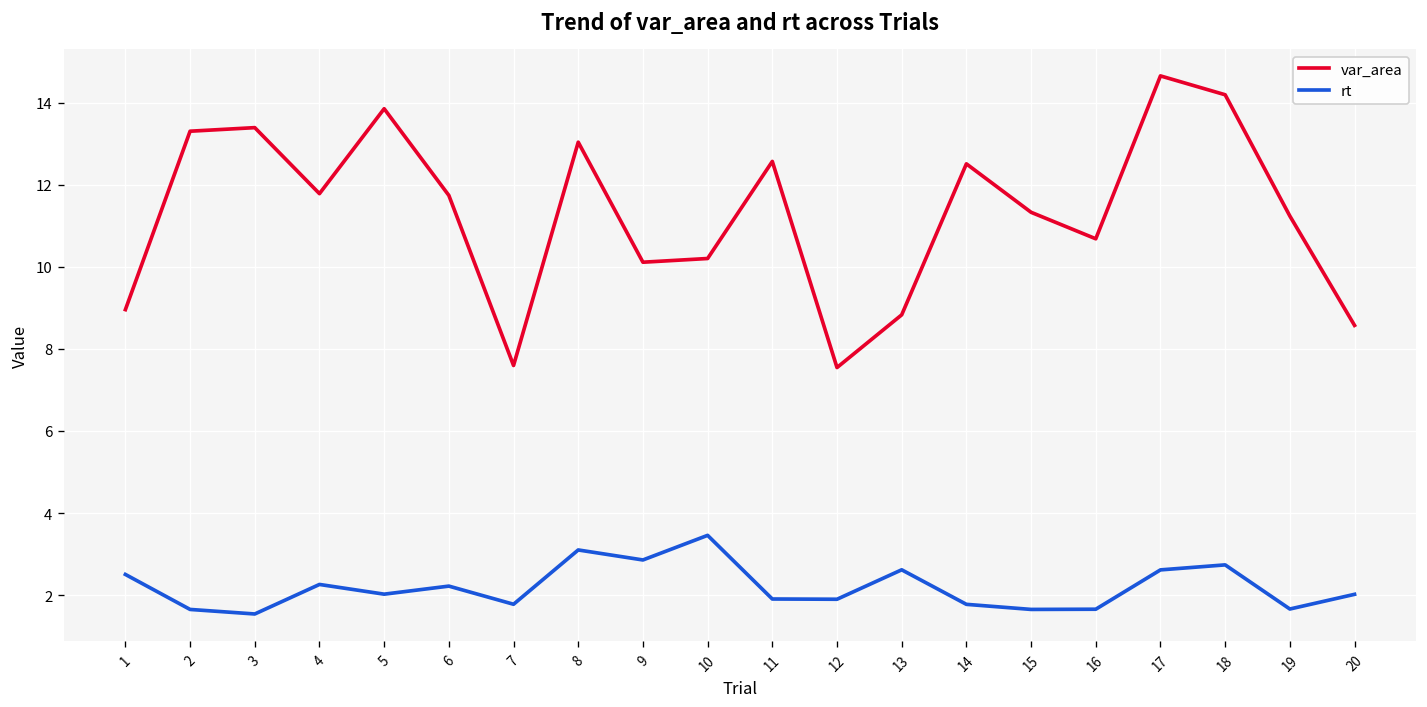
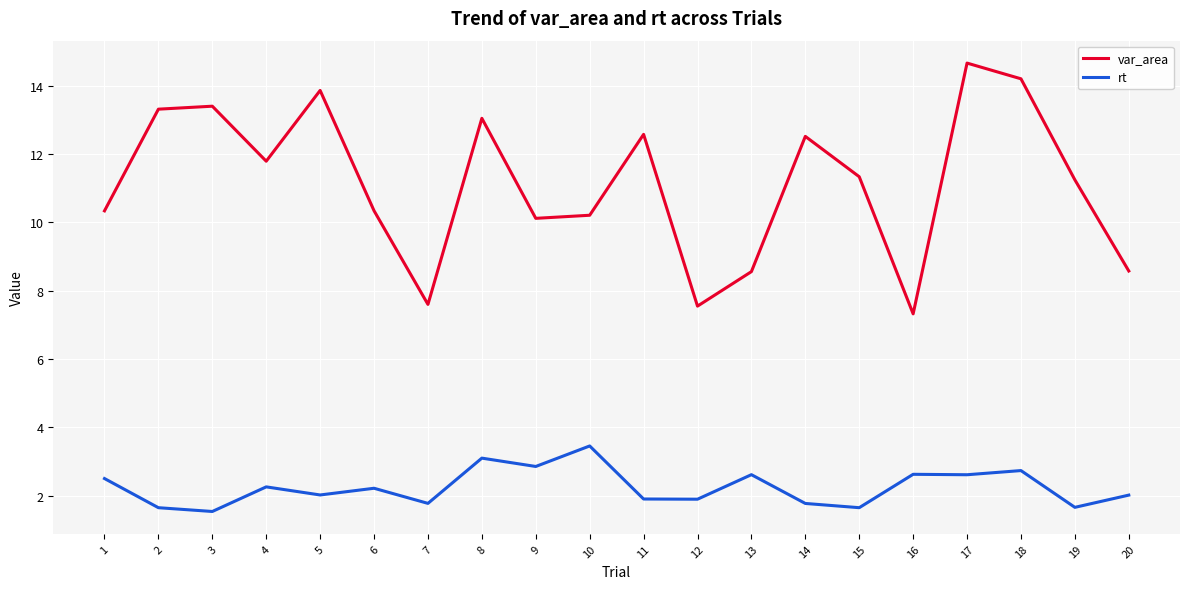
var_area, 1: 9.0 -> 10.3
var_area, 6: 11.7 -> 10.3
var_area, 13: 8.8 -> 8.6
var_area, 16: 10.7 -> 7.3
rt, 16: 1.7 -> 2.6
